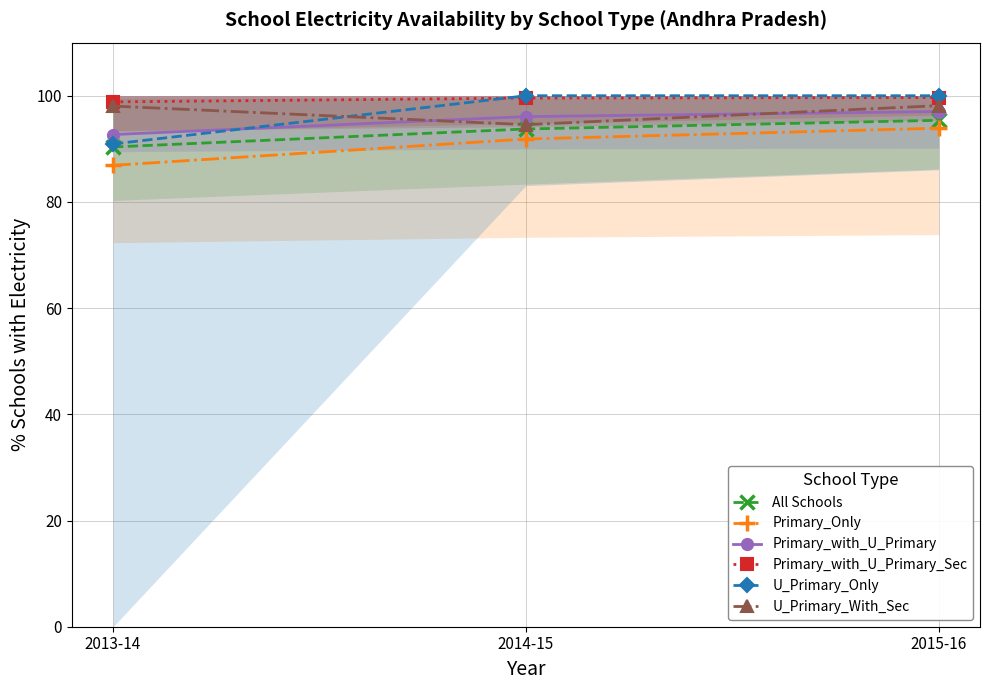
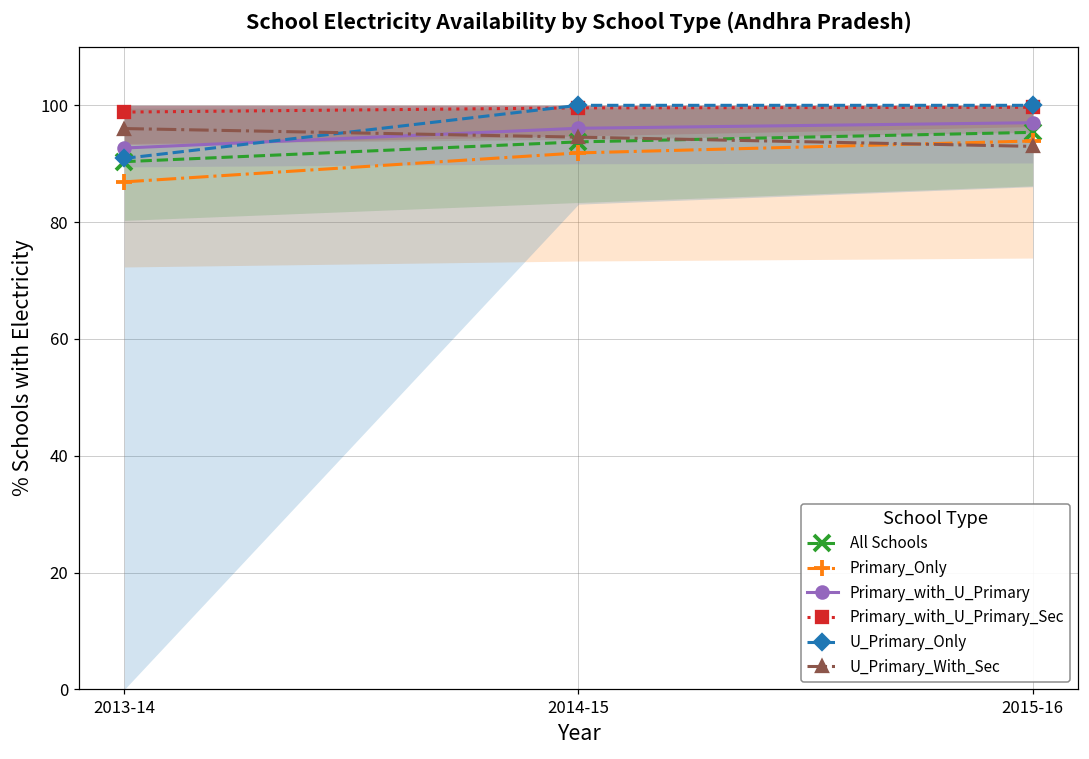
U_Primary_With_Sec, 2013-14: 98 -> 96
U_Primary_With_Sec, 2015-16: 98 -> 93
